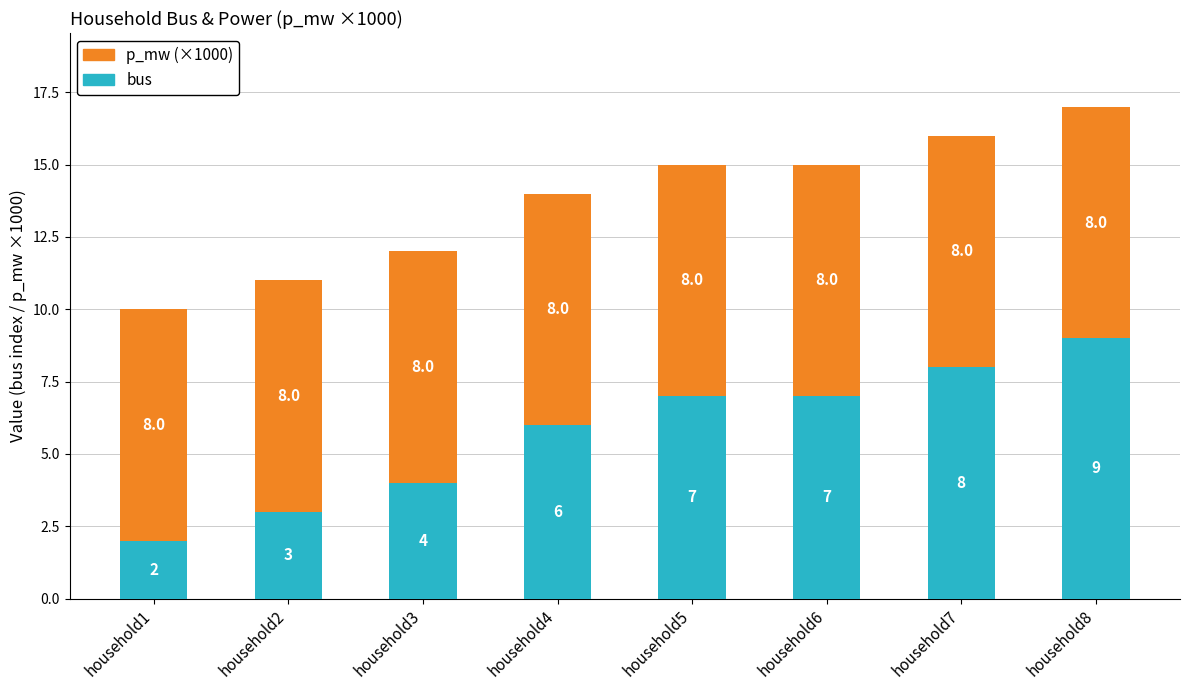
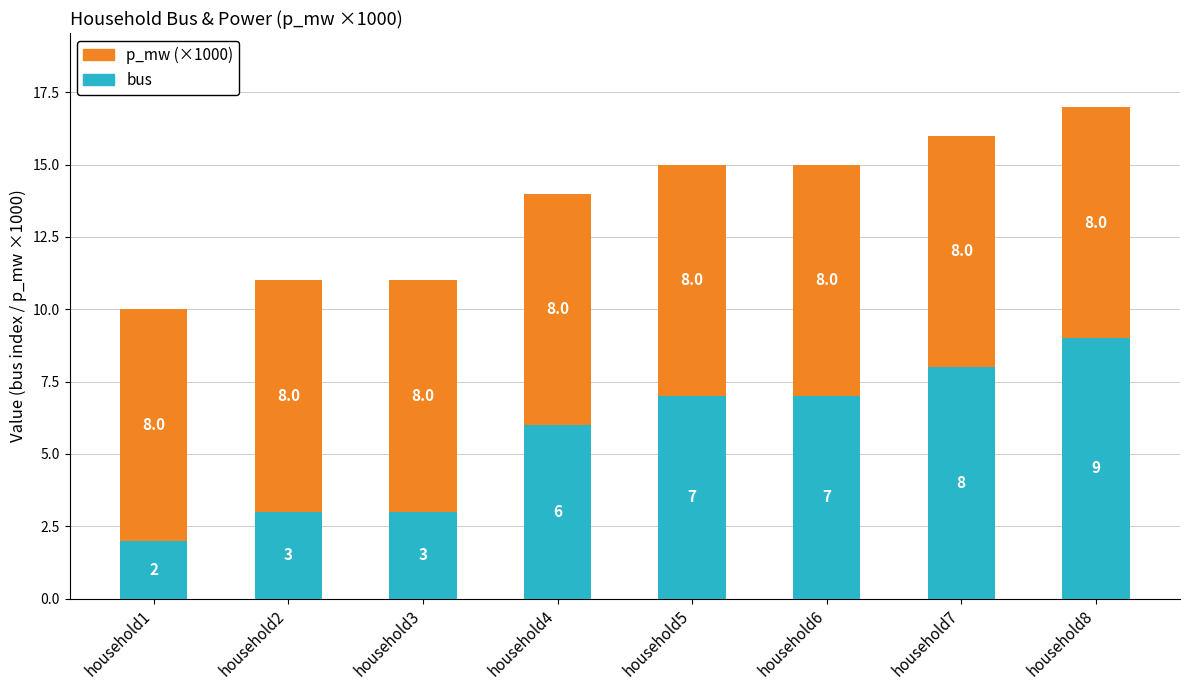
bus, household3: 4 -> 3
